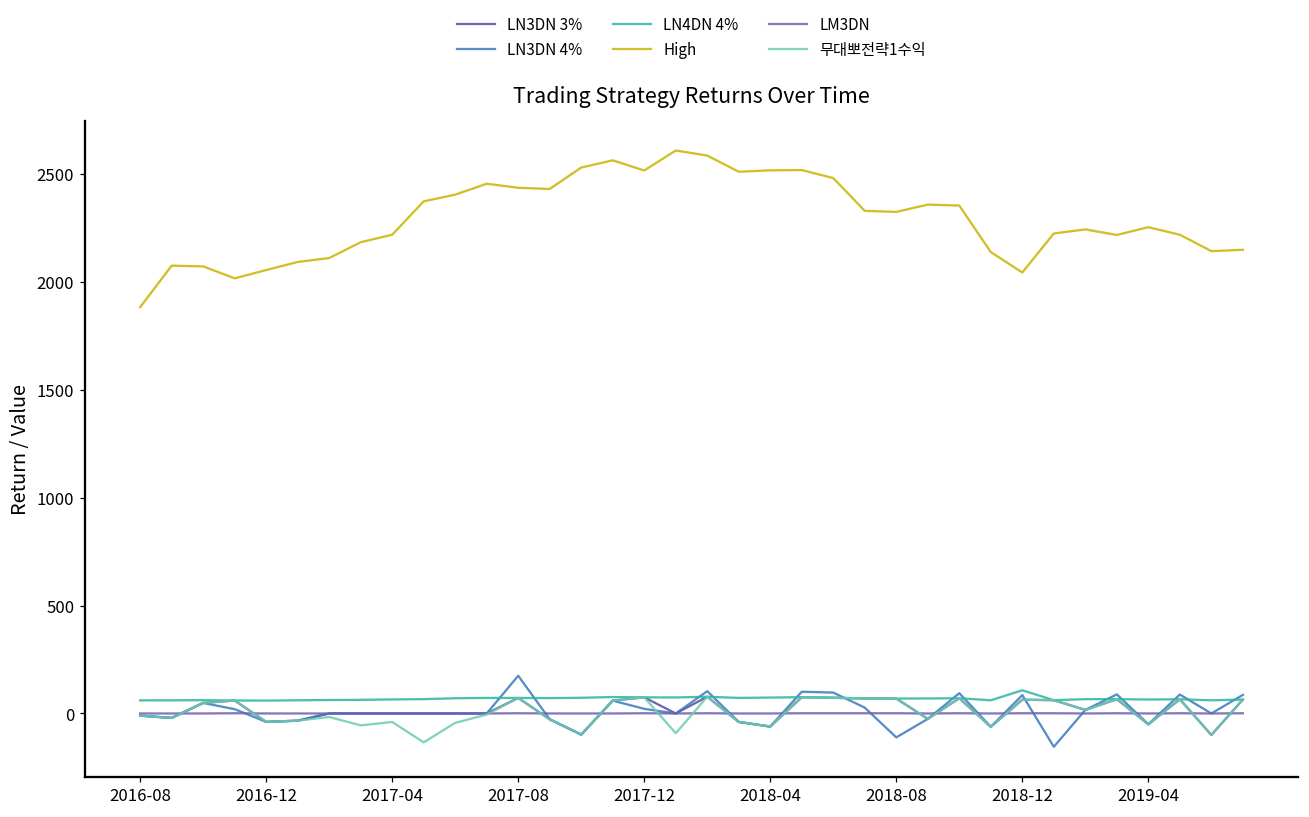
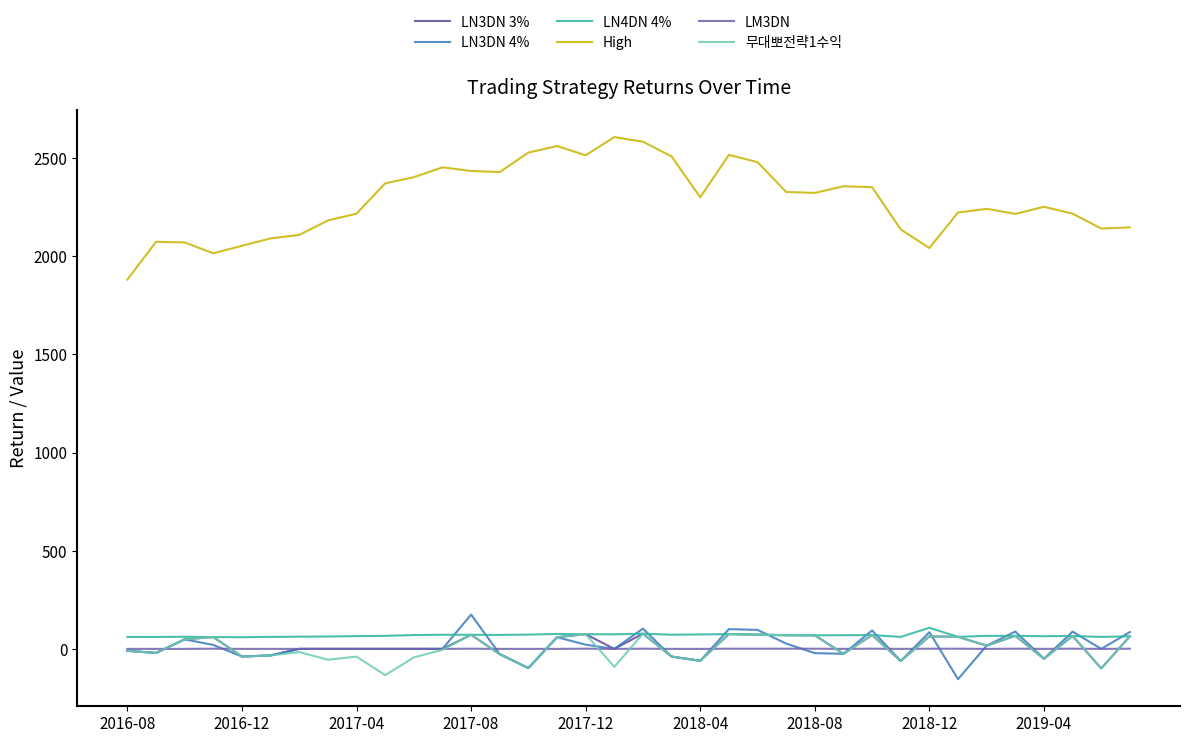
High, 2018-04: 2520 -> 2300
LN3DN 4%, 2018-08: -110 -> -20
